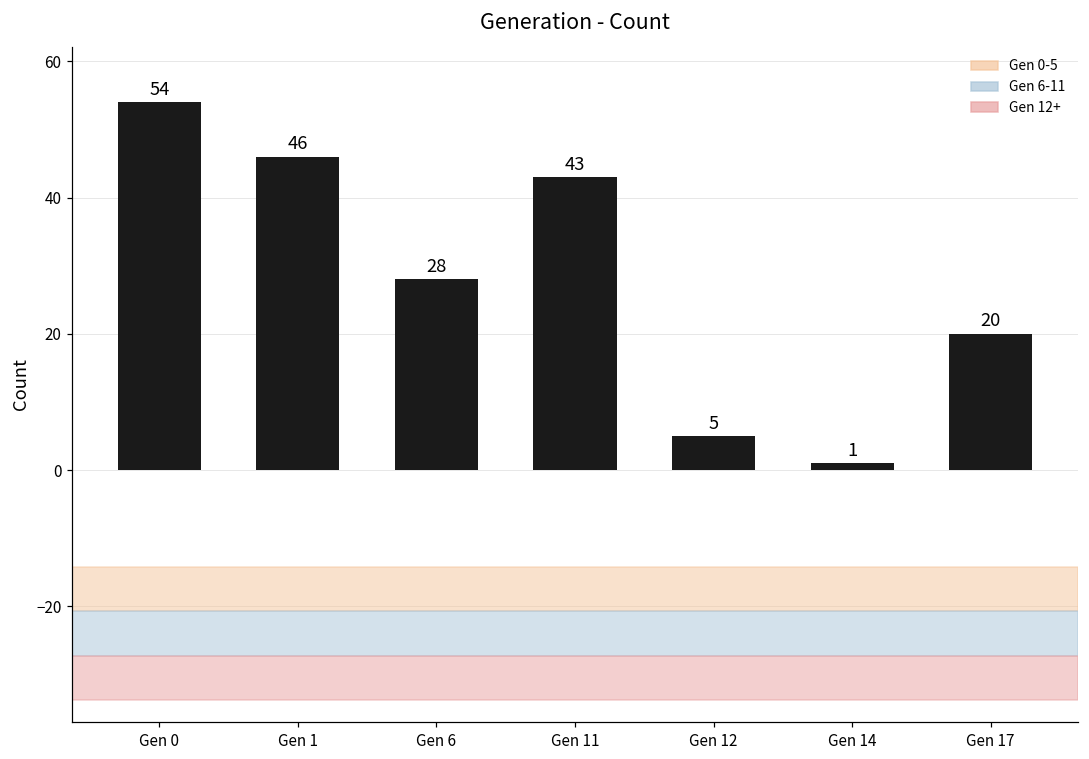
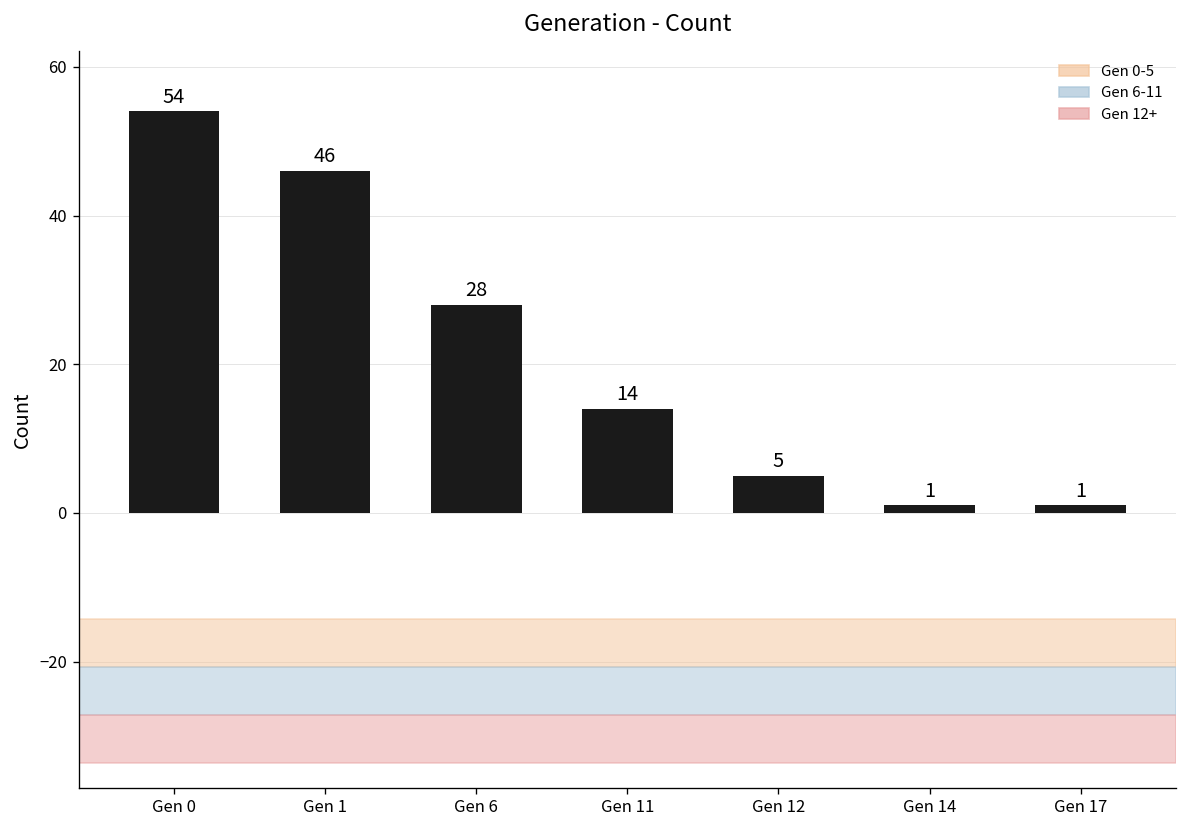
Gen 11: 43 -> 14
Gen 17: 20 -> 1
